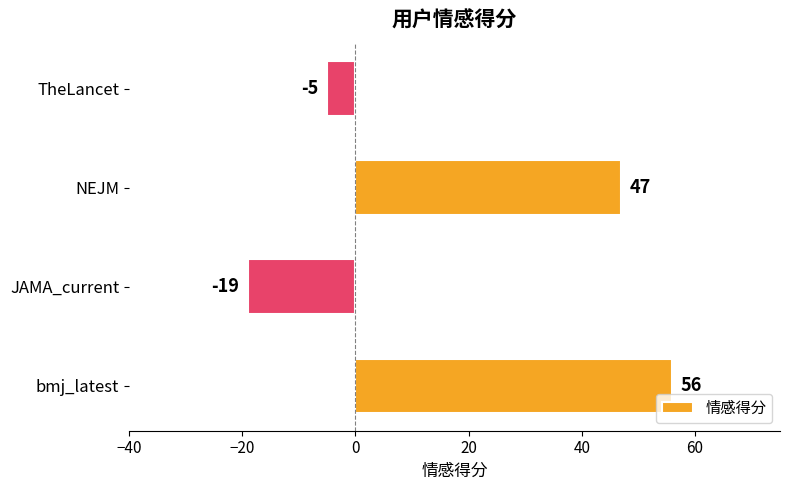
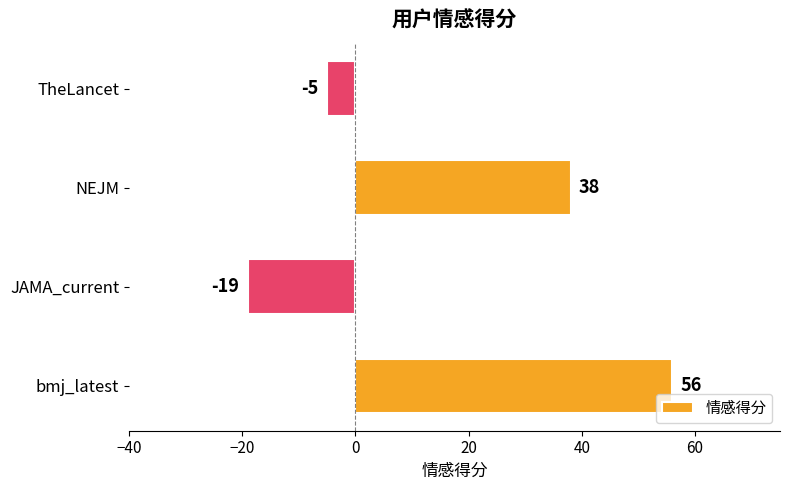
NEJM: 47 -> 38
